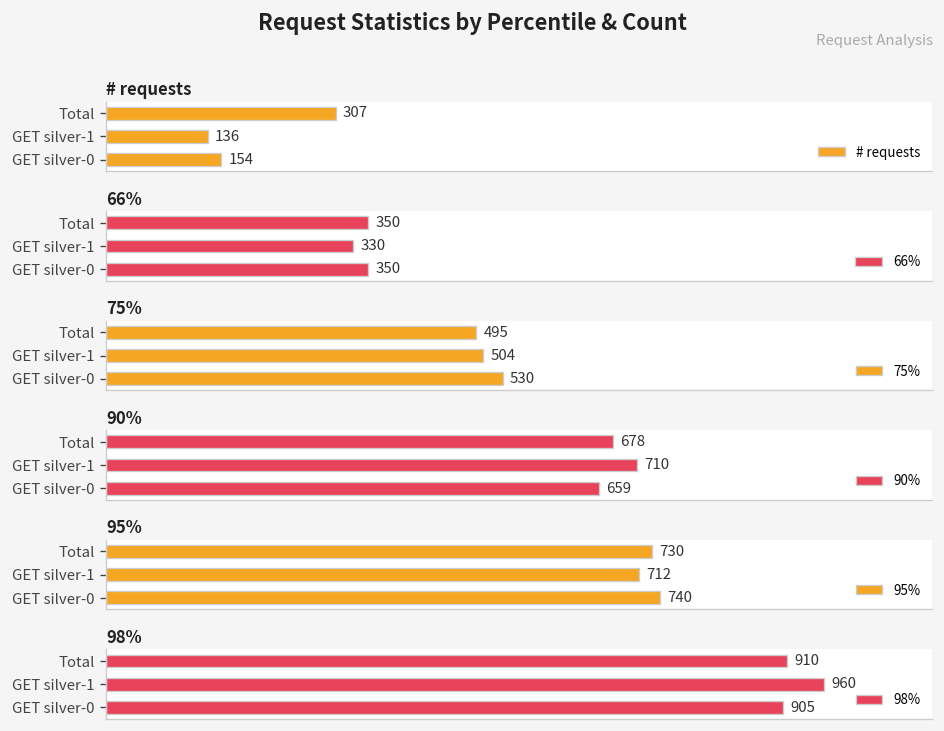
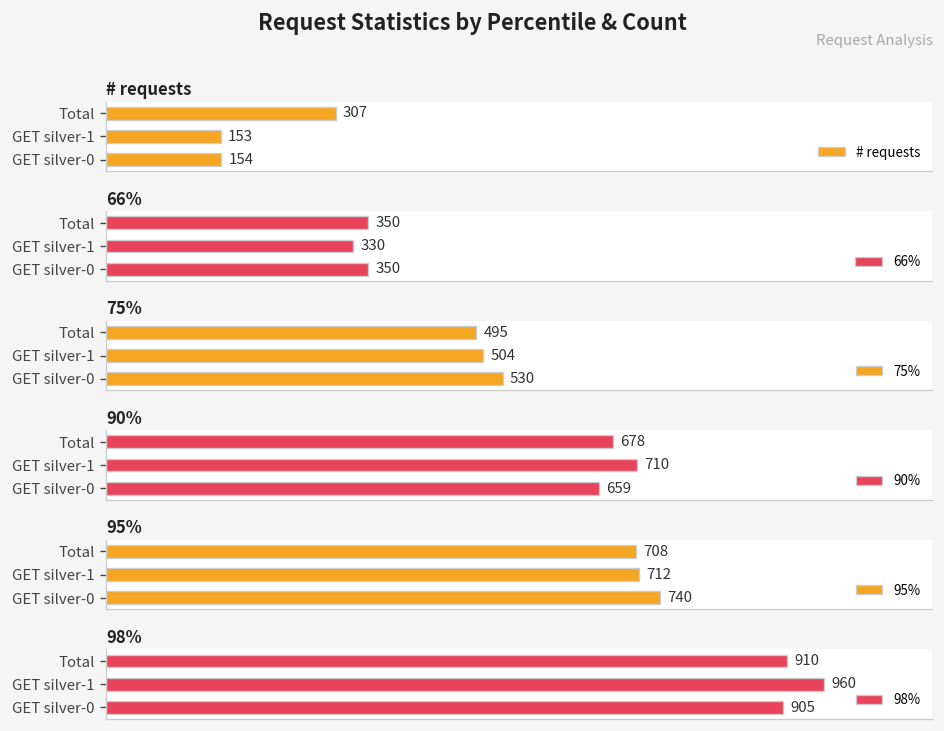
# requests, GET silver-1: 136 -> 153
95%, Total: 730 -> 708
